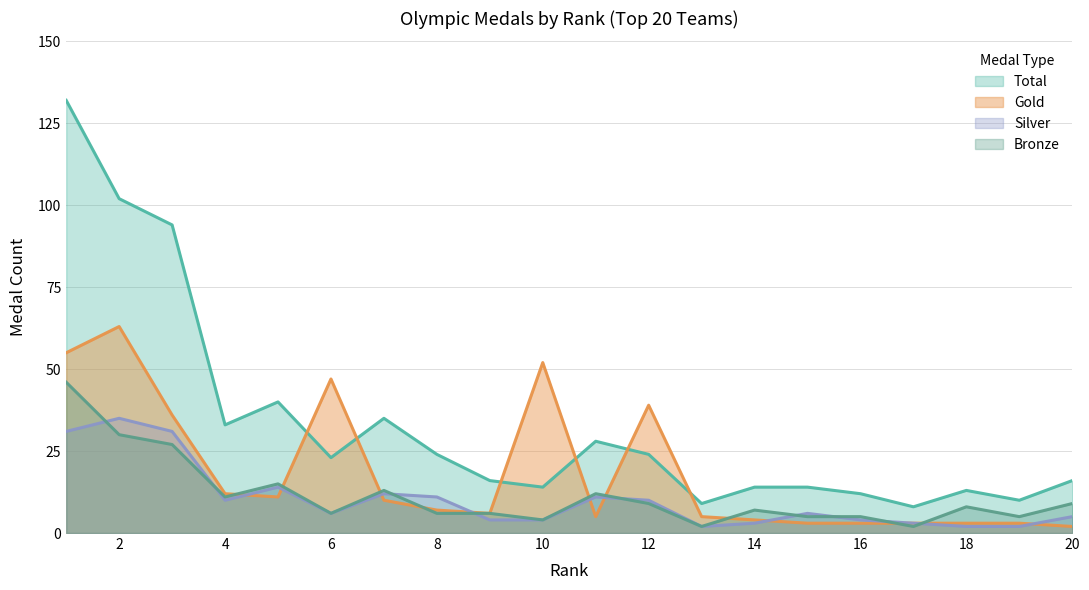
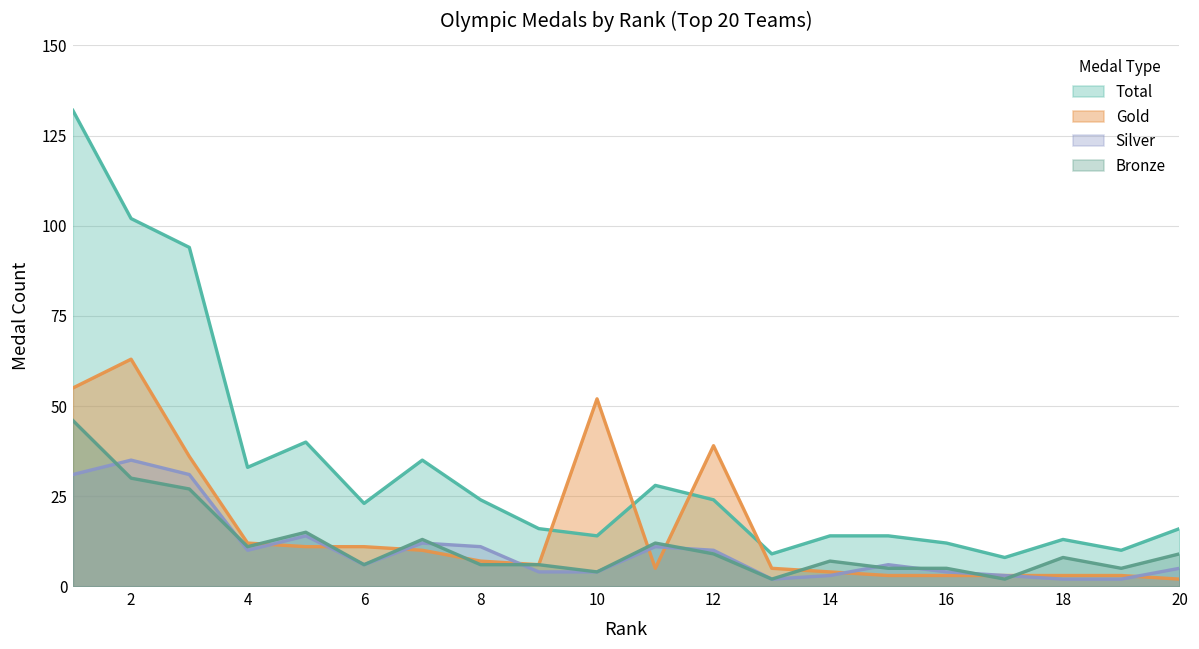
Gold, 6: 47 -> 11
